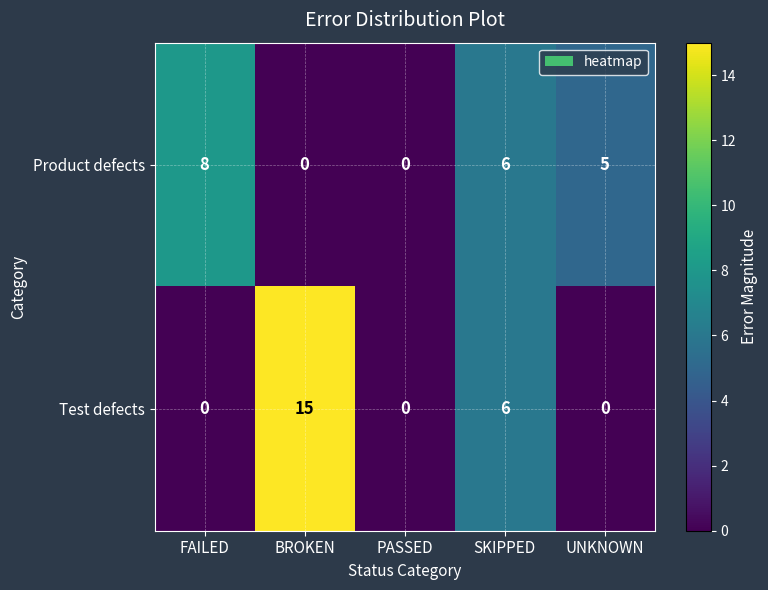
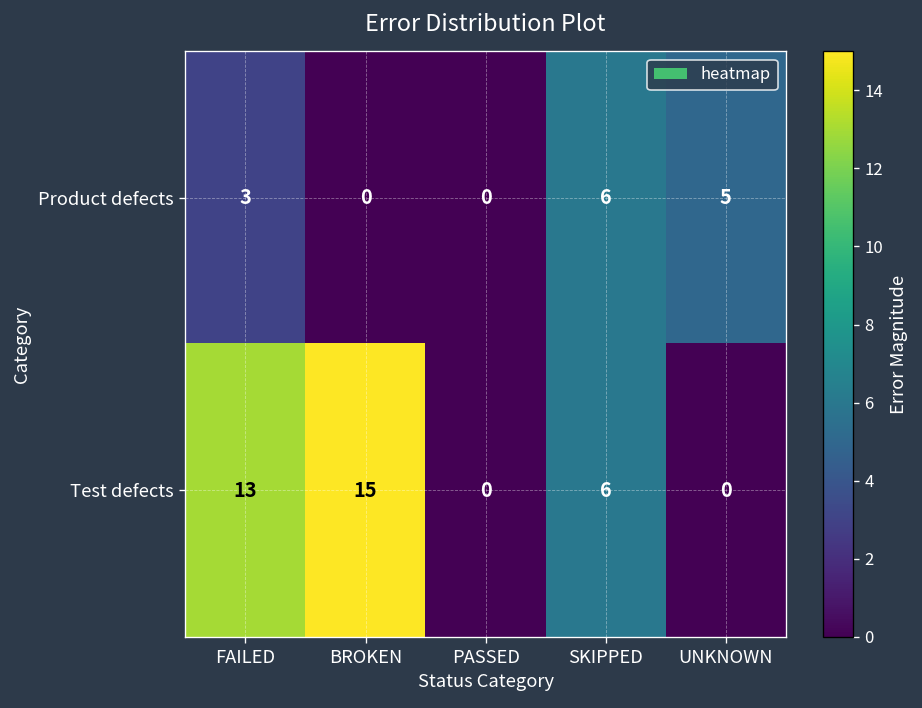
Product defects, FAILED: 8 -> 3
Test defects, FAILED: 0 -> 13
